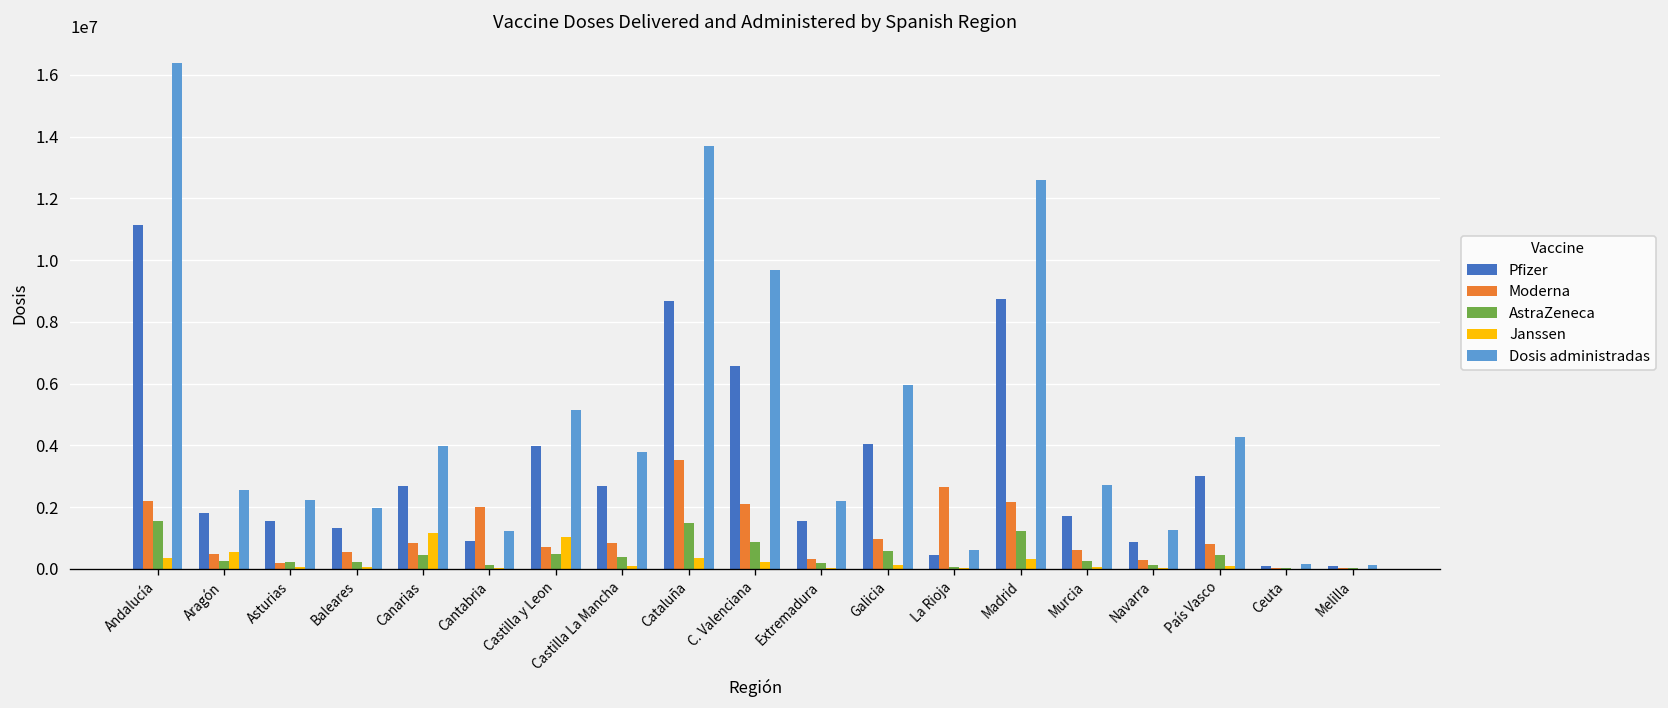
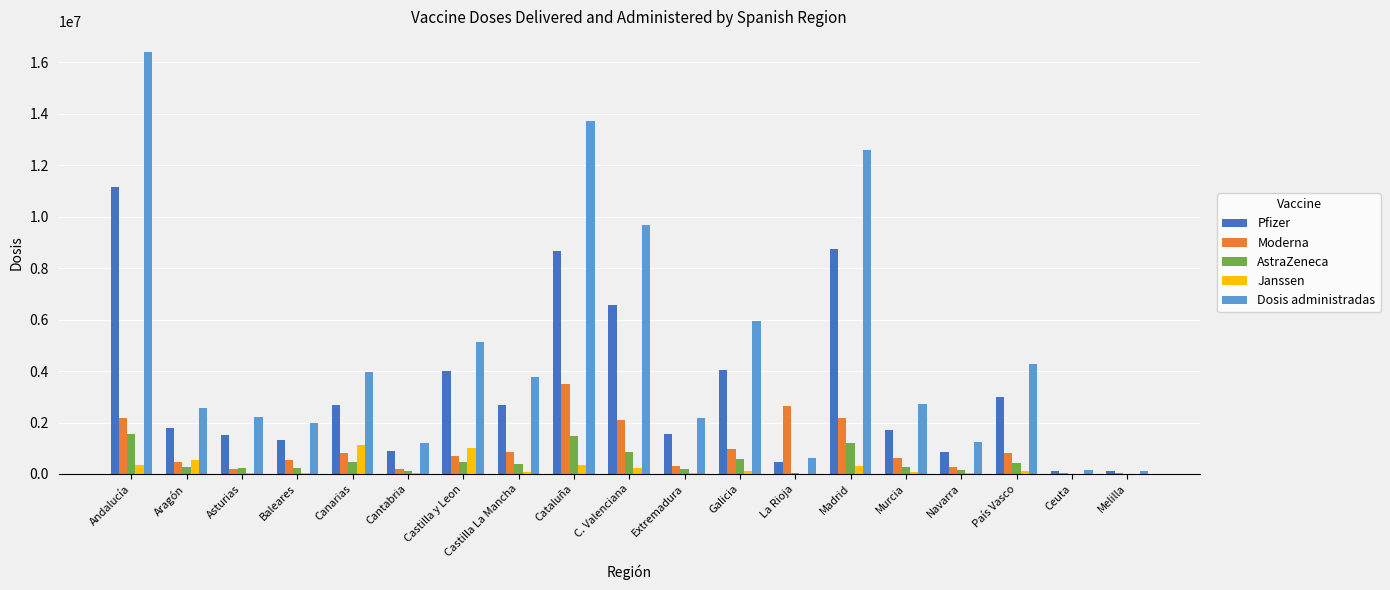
Moderna, Cantabria: 2000000 -> 200000
